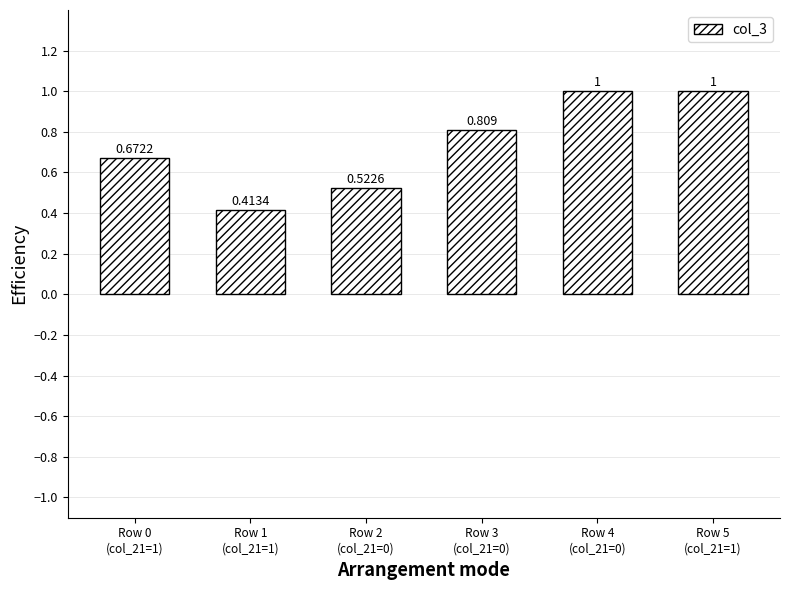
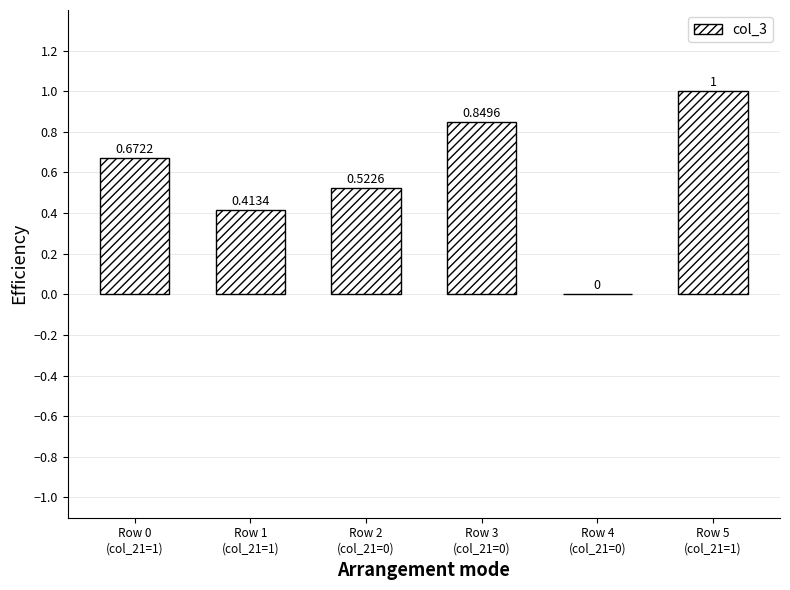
Row 3 (col_21=0): 0.809 -> 0.8496
Row 4 (col_21=0): 1 -> 0
